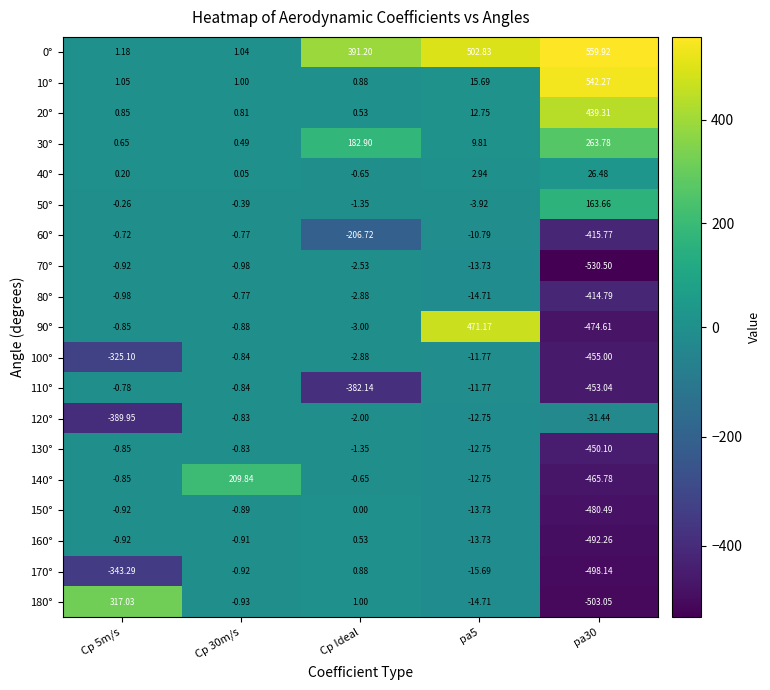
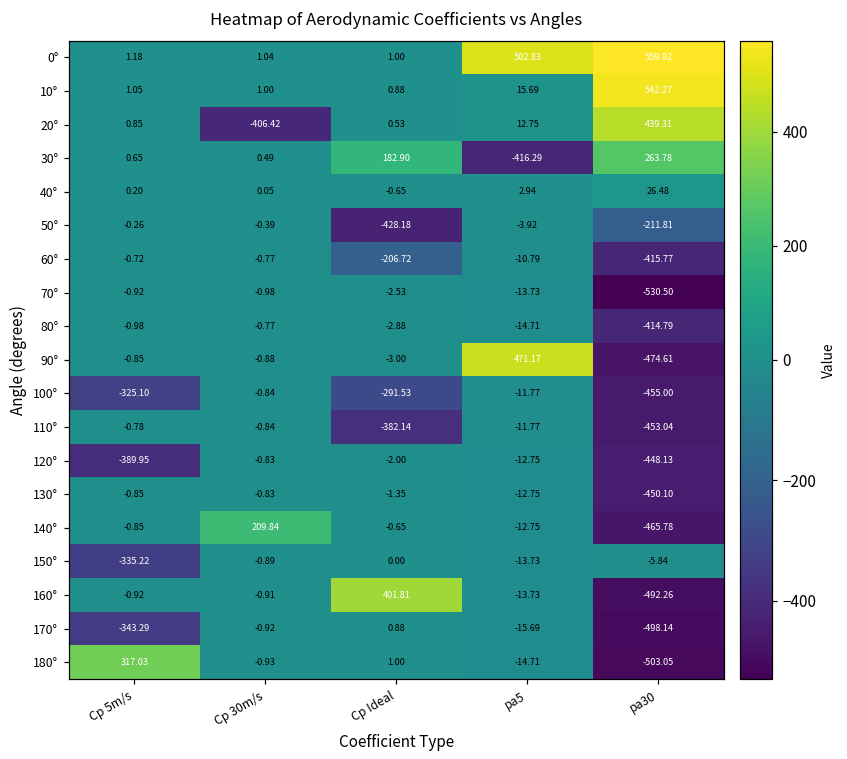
0°, Cp Ideal: 391.20 -> 1.00
20°, Cp 30m/s: 0.81 -> -406.42
30°, pa5: 9.81 -> -416.29
50°, Cp Ideal: -1.35 -> -428.18
50°, pa30: 163.66 -> -211.81
100°, Cp Ideal: -2.88 -> -291.53
120°, pa30: -31.44 -> -448.13
150°, Cp 5m/s: -0.92 -> -335.22
150°, pa30: -480.49 -> -5.84
160°, Cp Ideal: 0.53 -> 401.81
